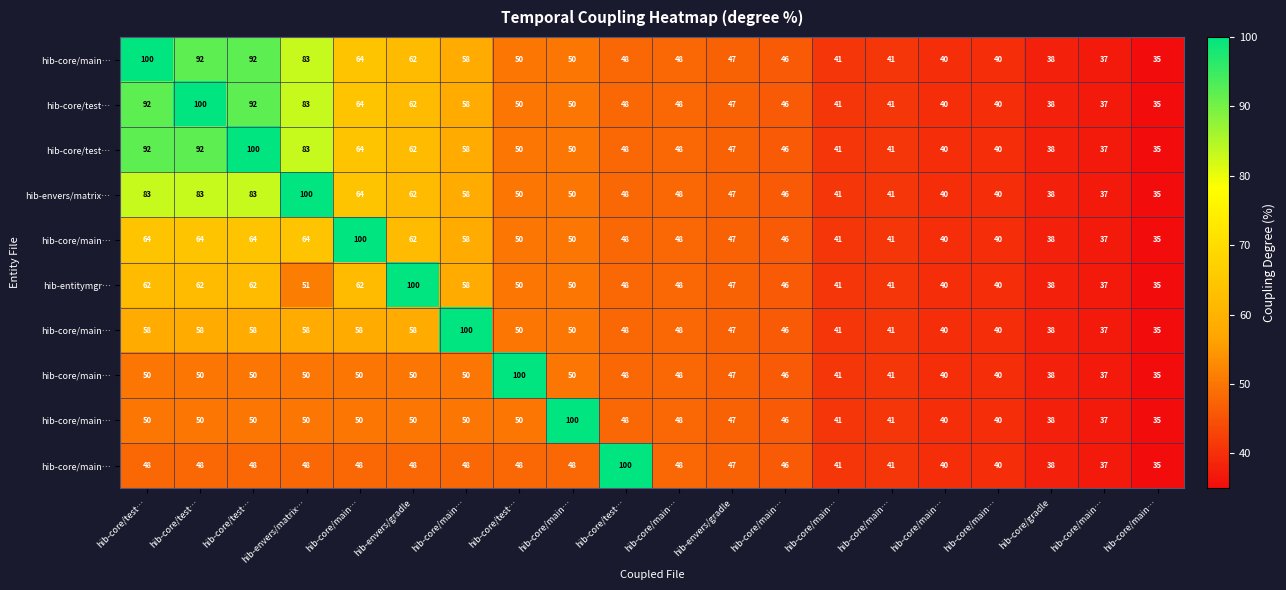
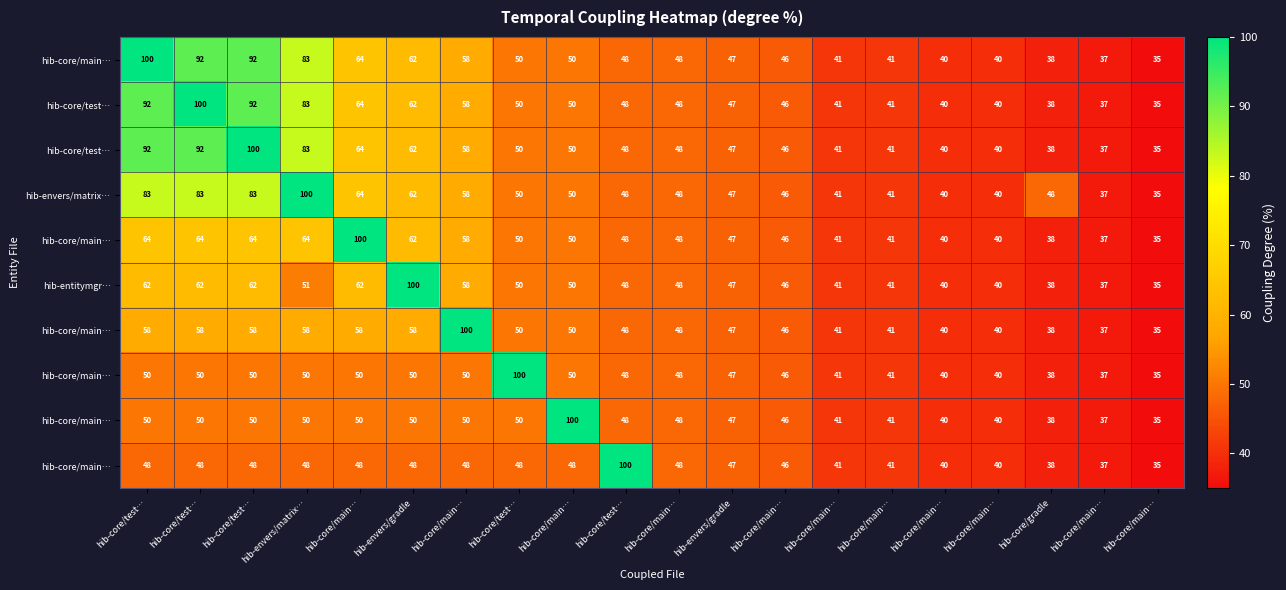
hib-envers/matrix…, hib-core/gradle: 38 -> 48
